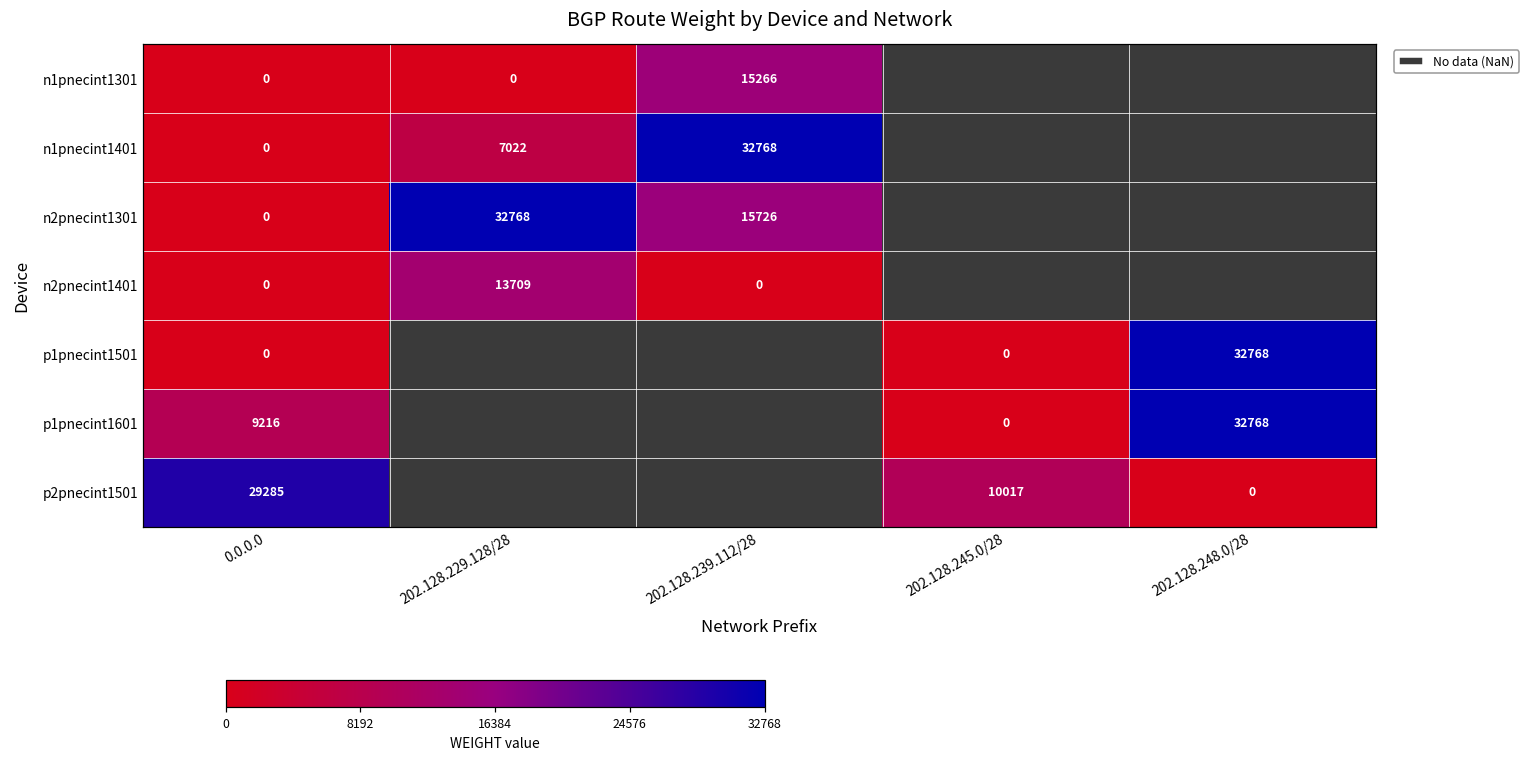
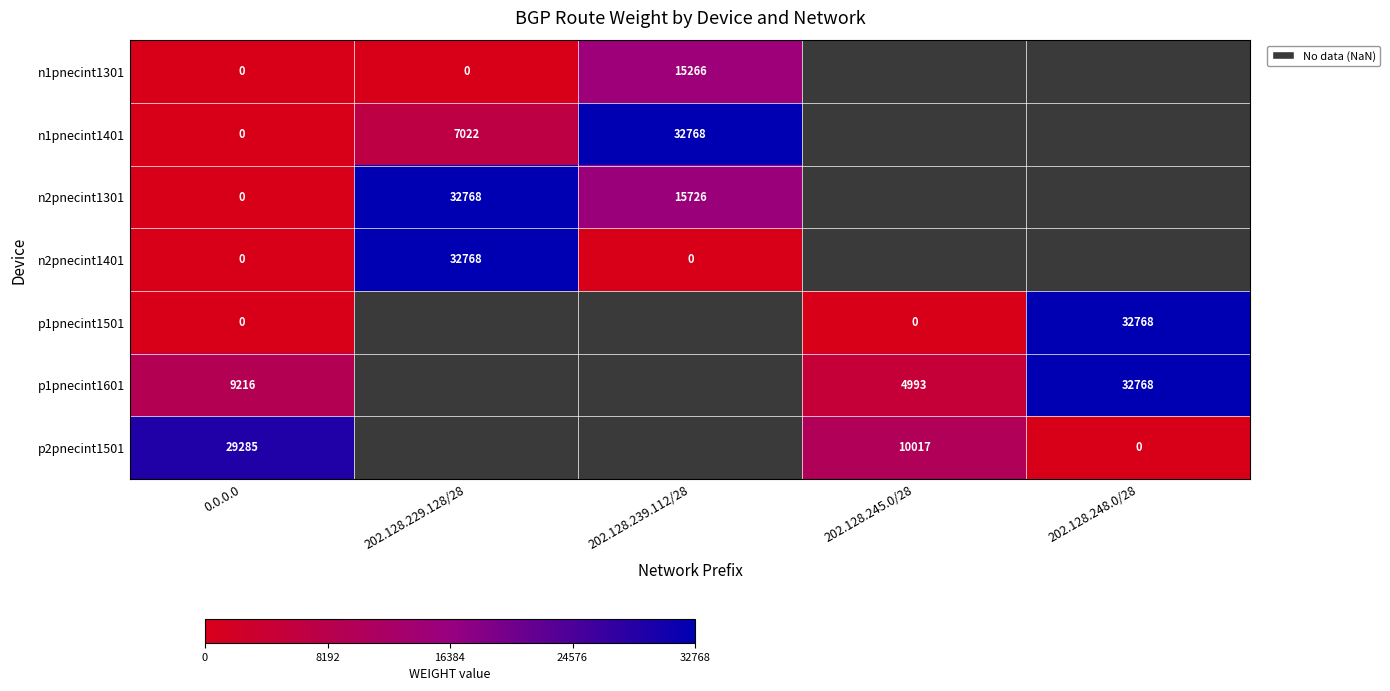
n2pnecint1401, 202.128.229.128/28: 13709 -> 32768
p1pnecint1601, 202.128.245.0/28: 0 -> 4993
